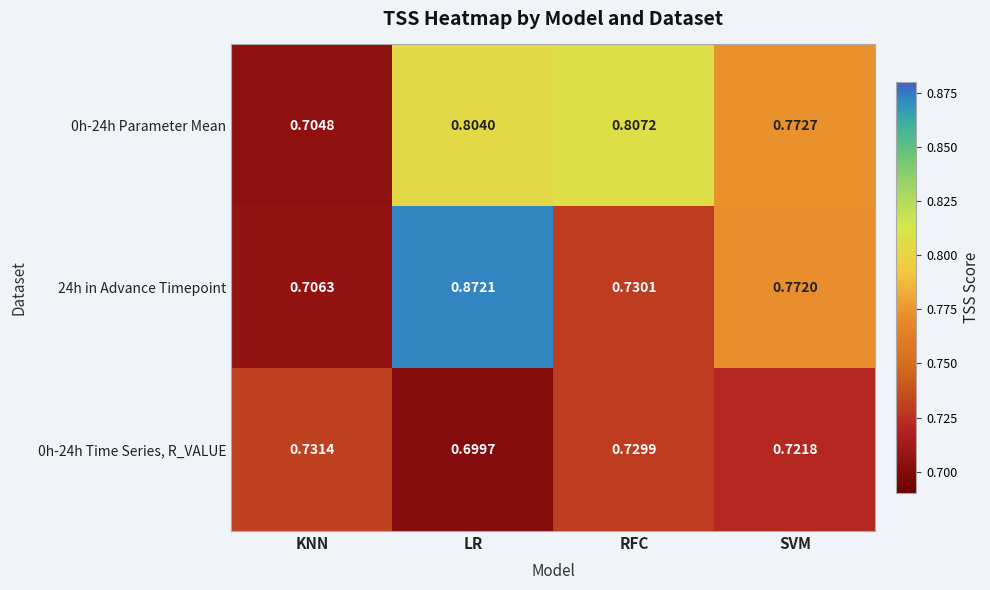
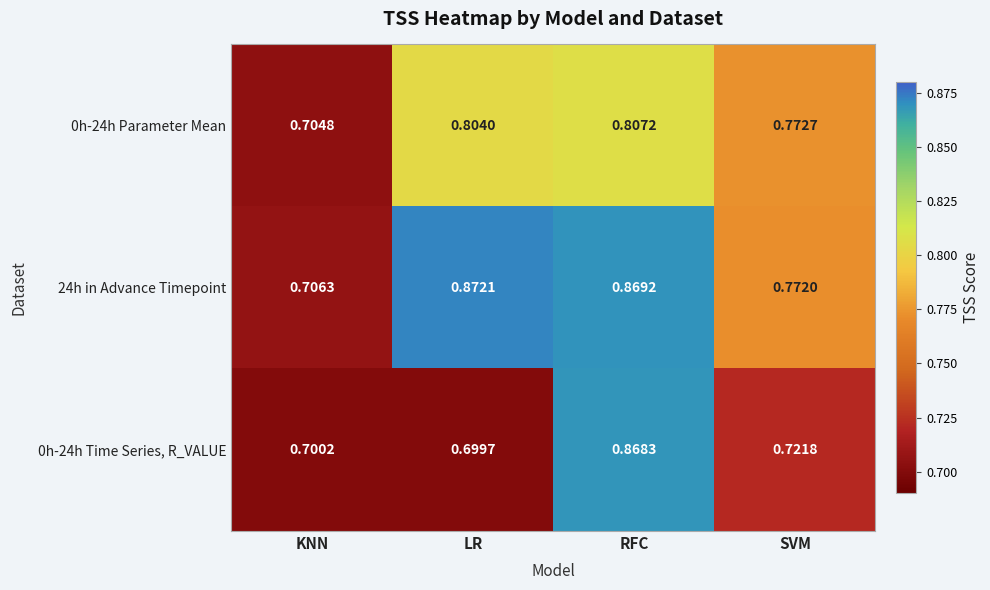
24h in Advance Timepoint, RFC: 0.7301 -> 0.8692
0h-24h Time Series, R_VALUE, KNN: 0.7314 -> 0.7002
0h-24h Time Series, R_VALUE, RFC: 0.7299 -> 0.8683
